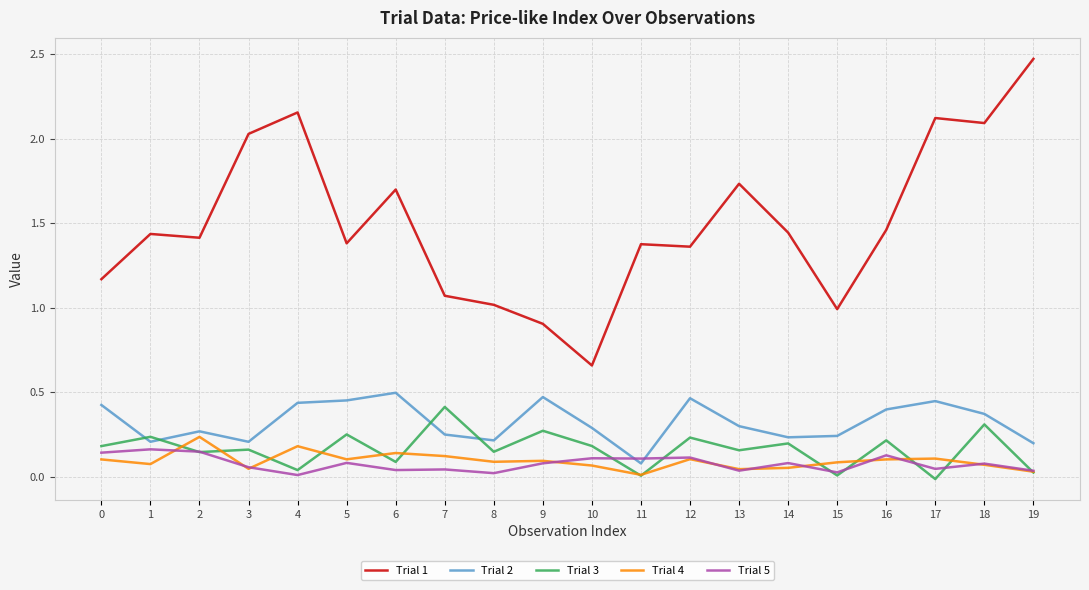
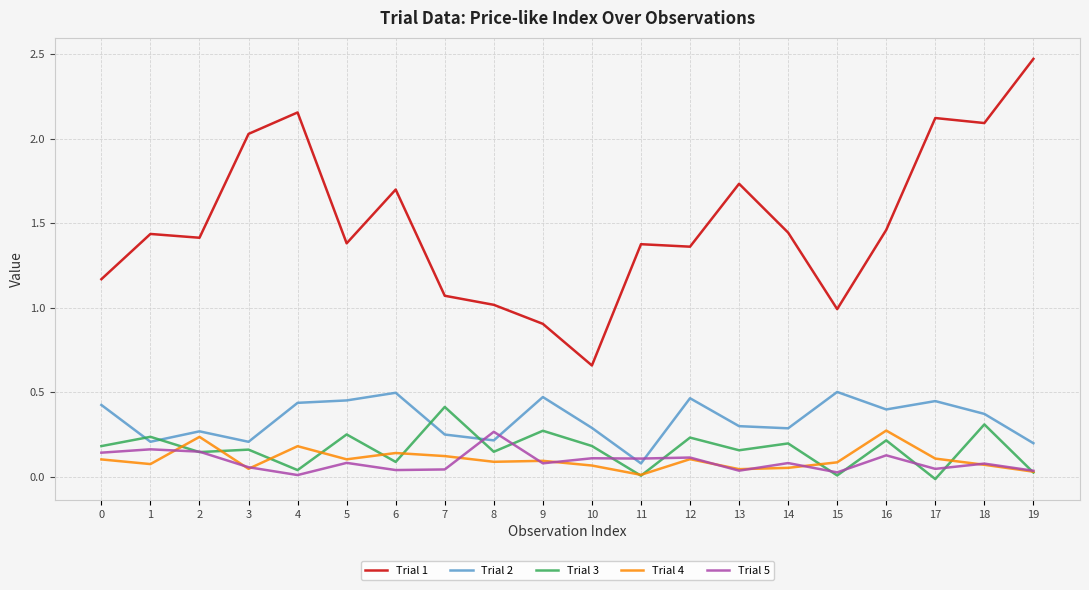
Trial 5, 8: 0.02 -> 0.27
Trial 2, 14: 0.23 -> 0.29
Trial 2, 15: 0.24 -> 0.50
Trial 4, 16: 0.10 -> 0.27
